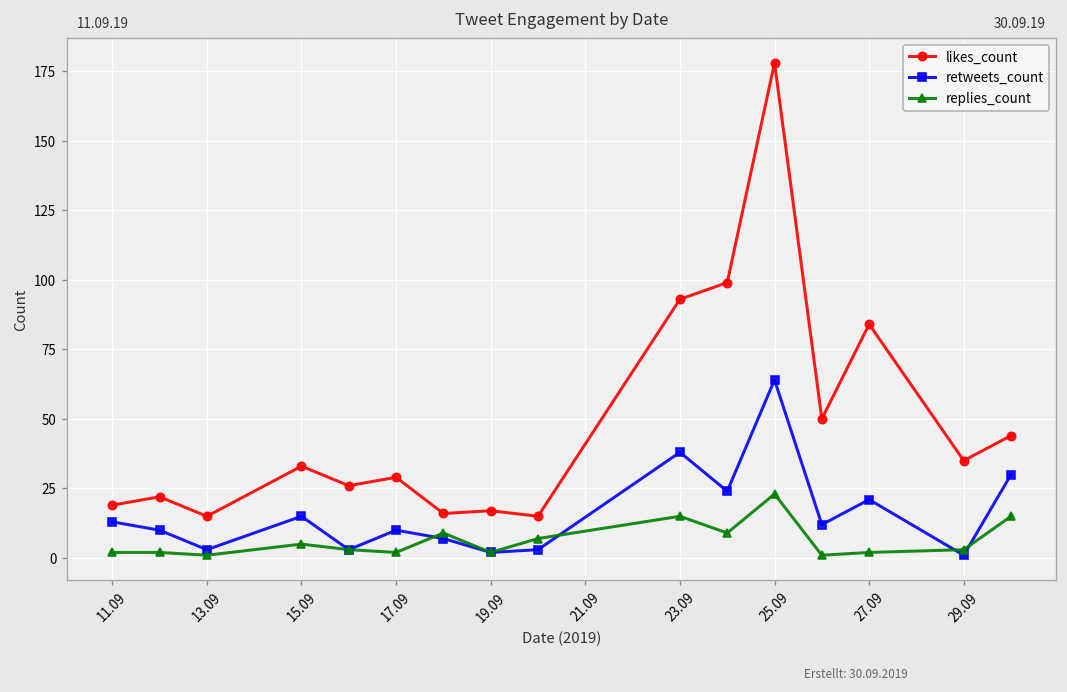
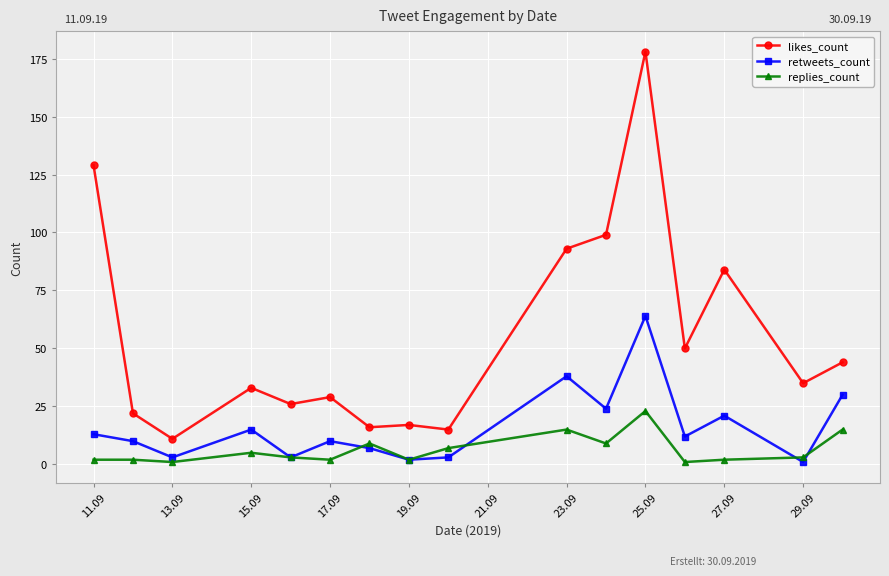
likes_count, 11.09: 19 -> 129
likes_count, 13.09: 15 -> 11
